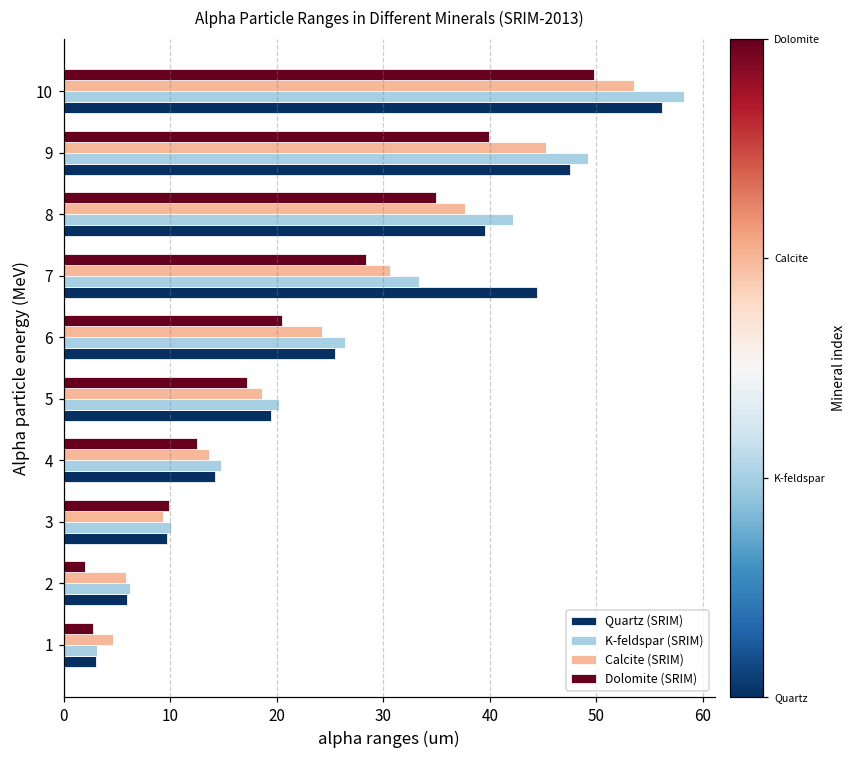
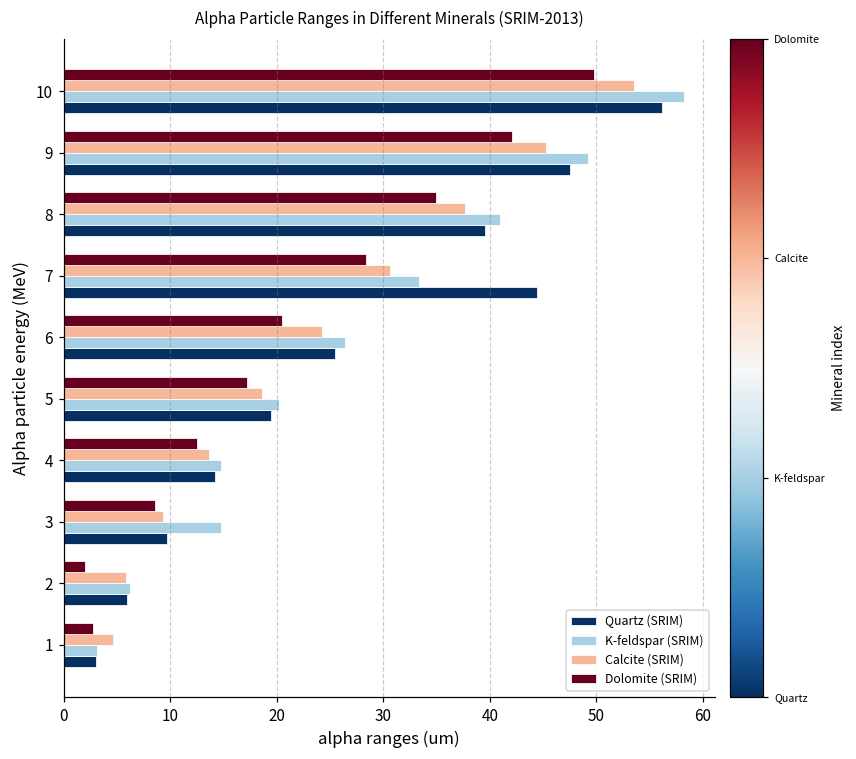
Dolomite (SRIM), 9: 40 -> 42
K-feldspar (SRIM), 8: 42 -> 41
Dolomite (SRIM), 3: 10 -> 9
K-feldspar (SRIM), 3: 10 -> 15
